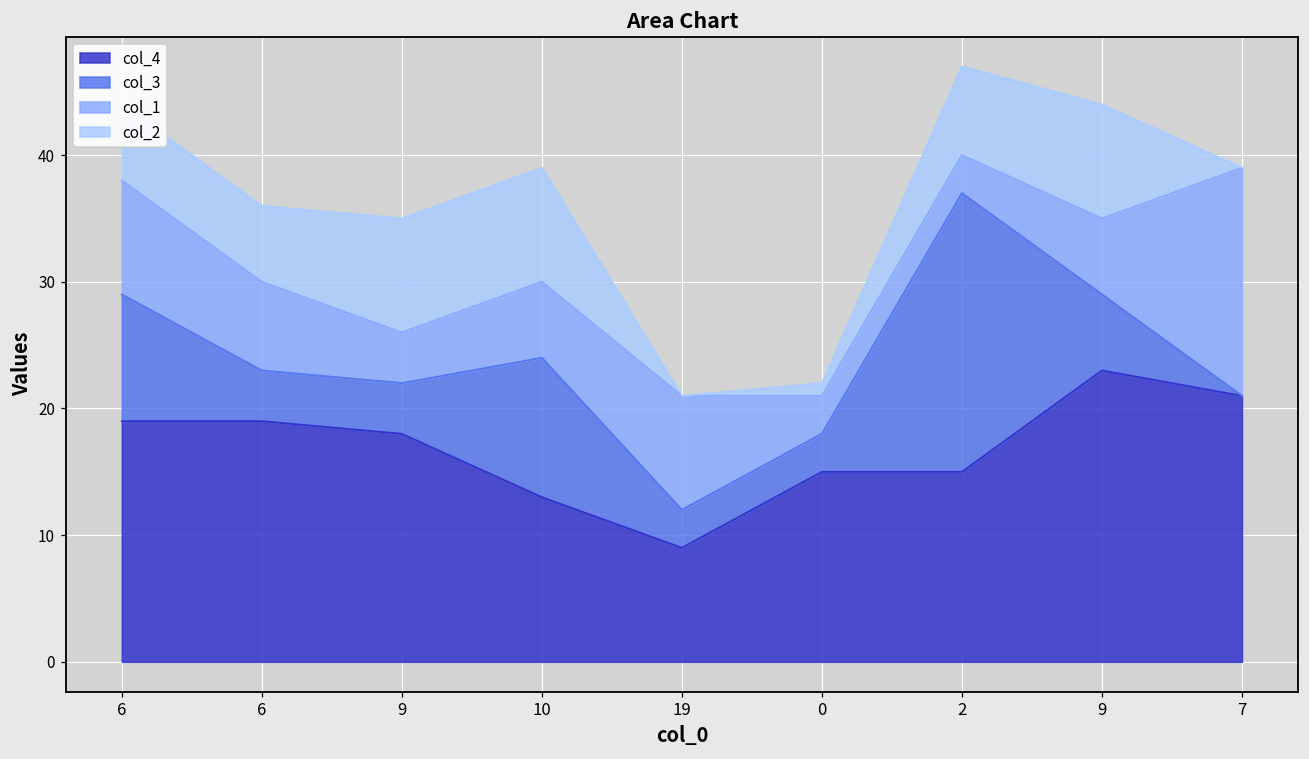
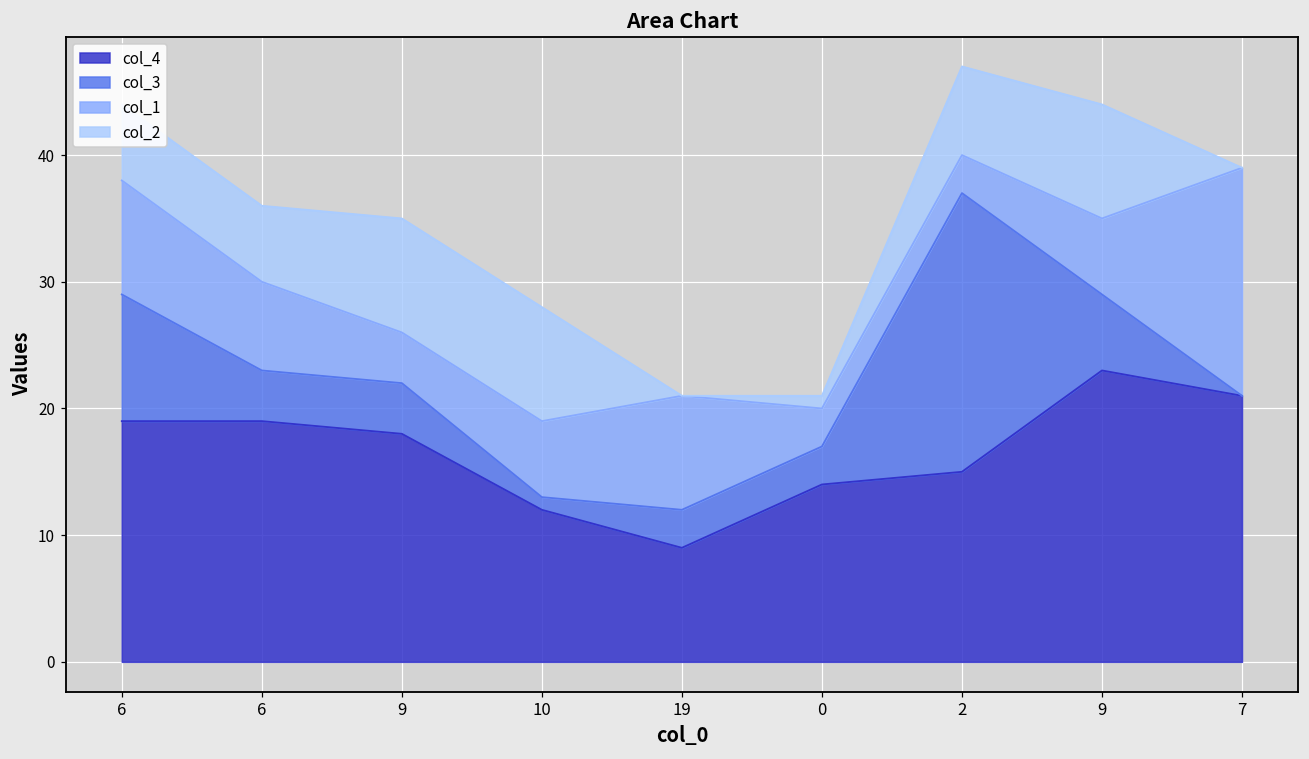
col_4, 10: 13 -> 12
col_3, 10: 11 -> 1
col_4, 0: 15 -> 14
